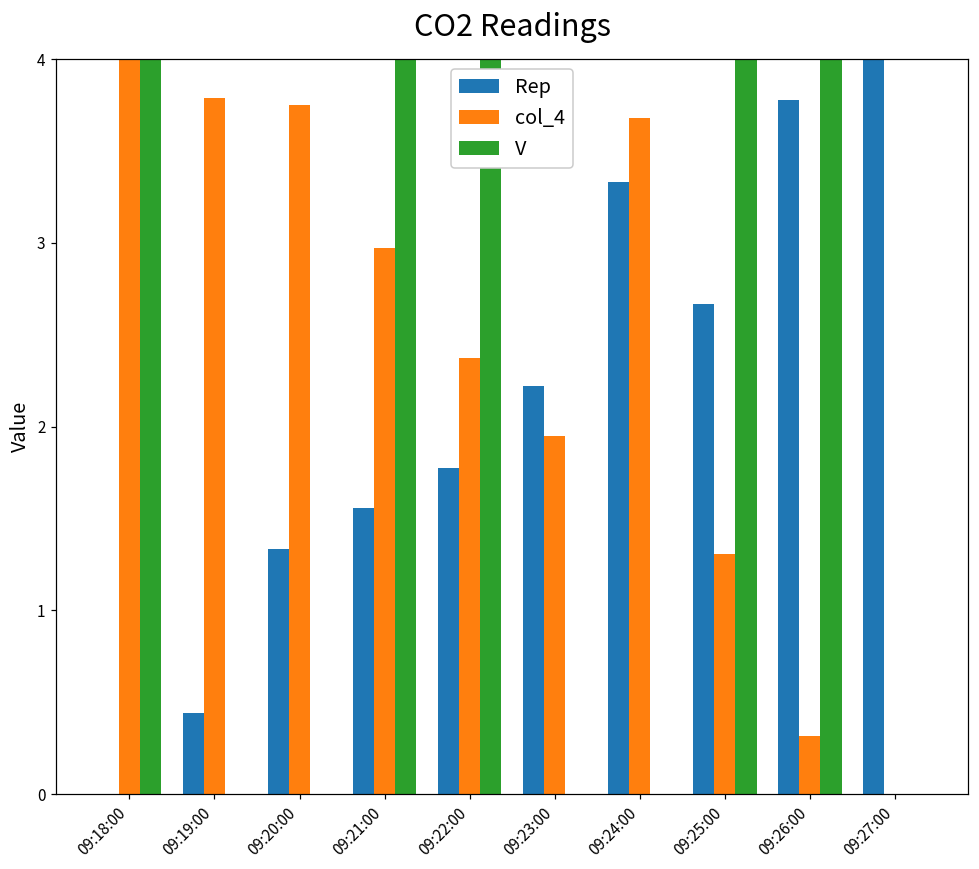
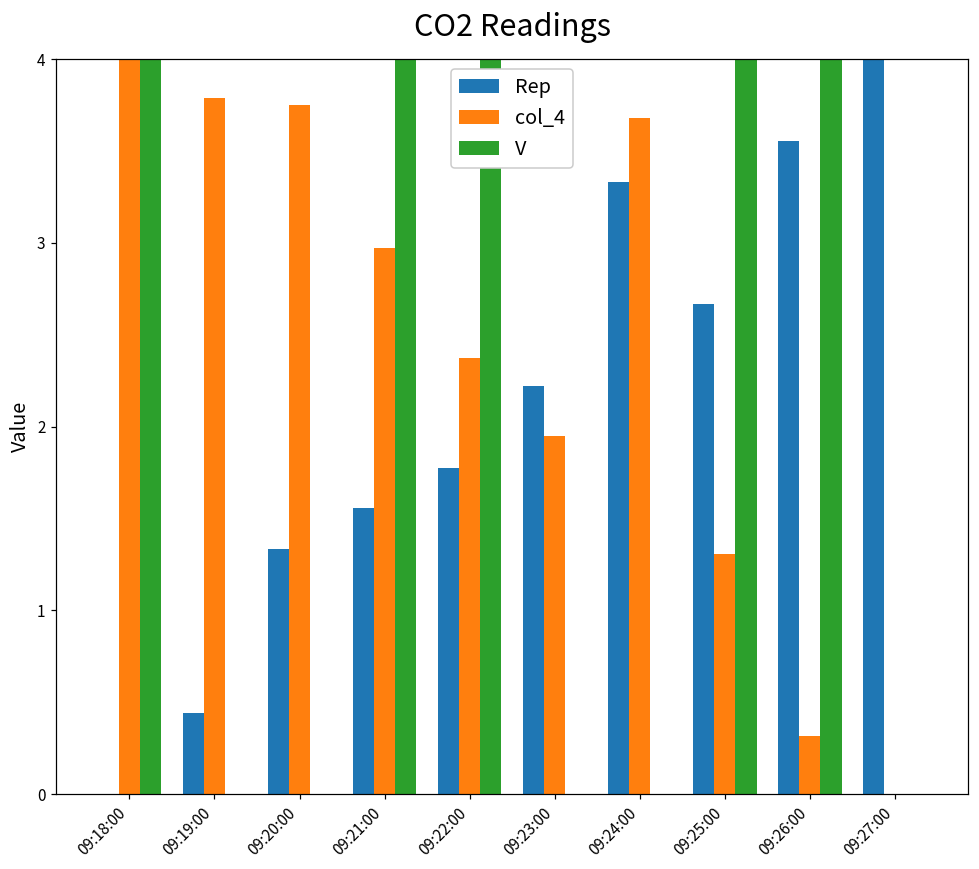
Rep, 09:26:00: 3.78 -> 3.56
